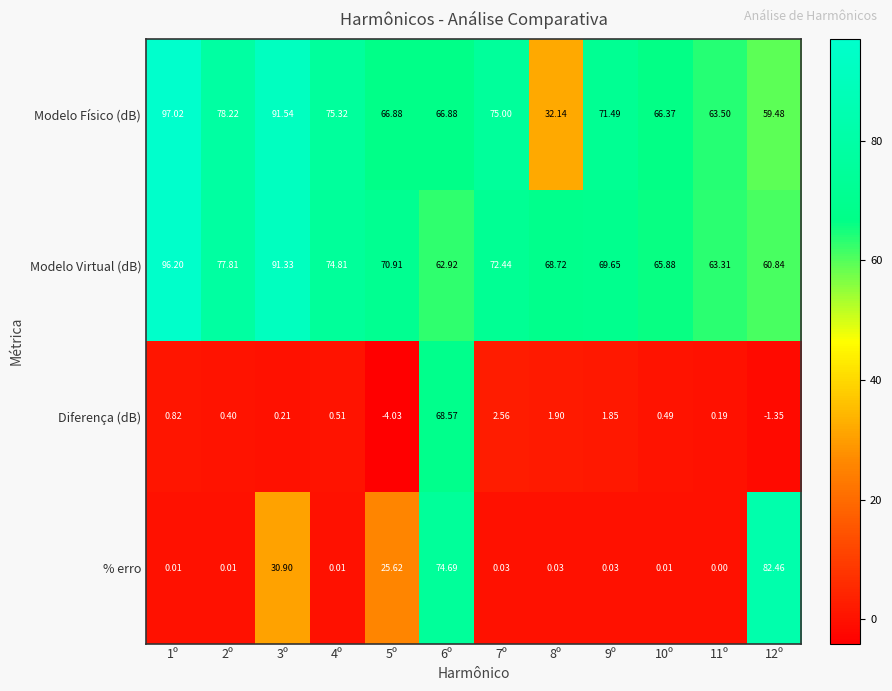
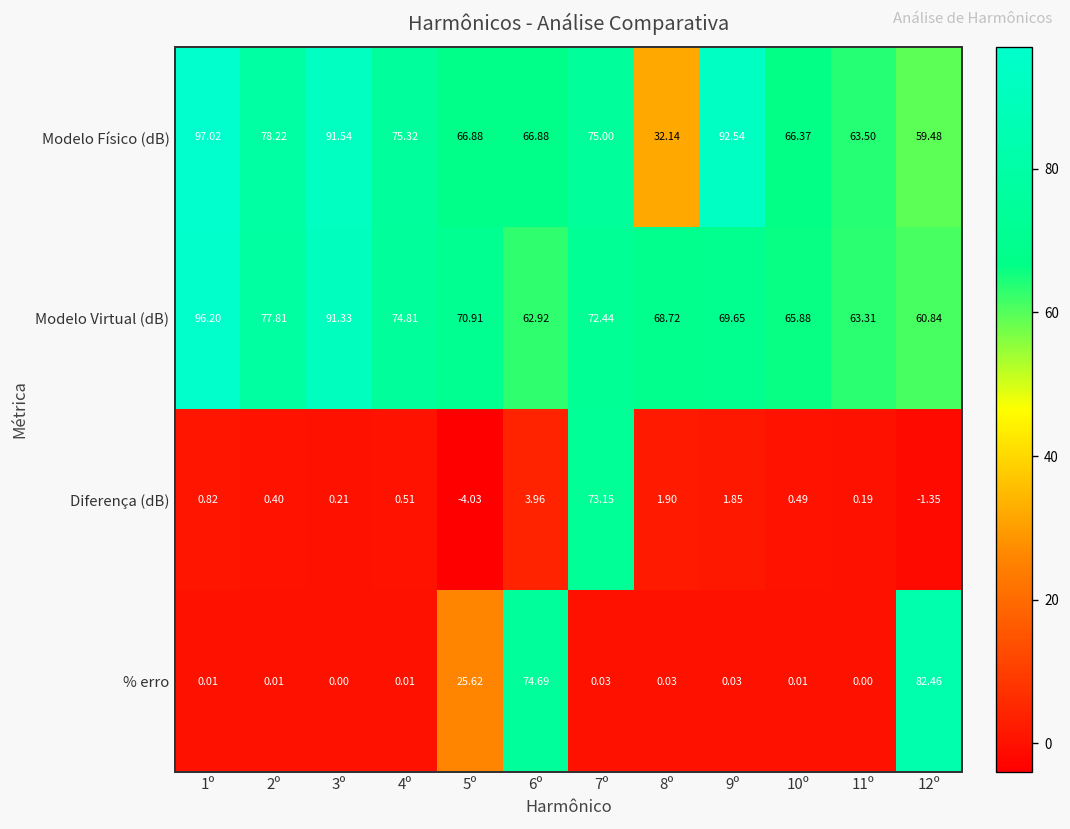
Modelo Físico (dB), 9º: 71.49 -> 92.54
Diferença (dB), 6º: 68.57 -> 3.96
Diferença (dB), 7º: 2.56 -> 73.15
% erro, 3º: 30.90 -> 0.00
